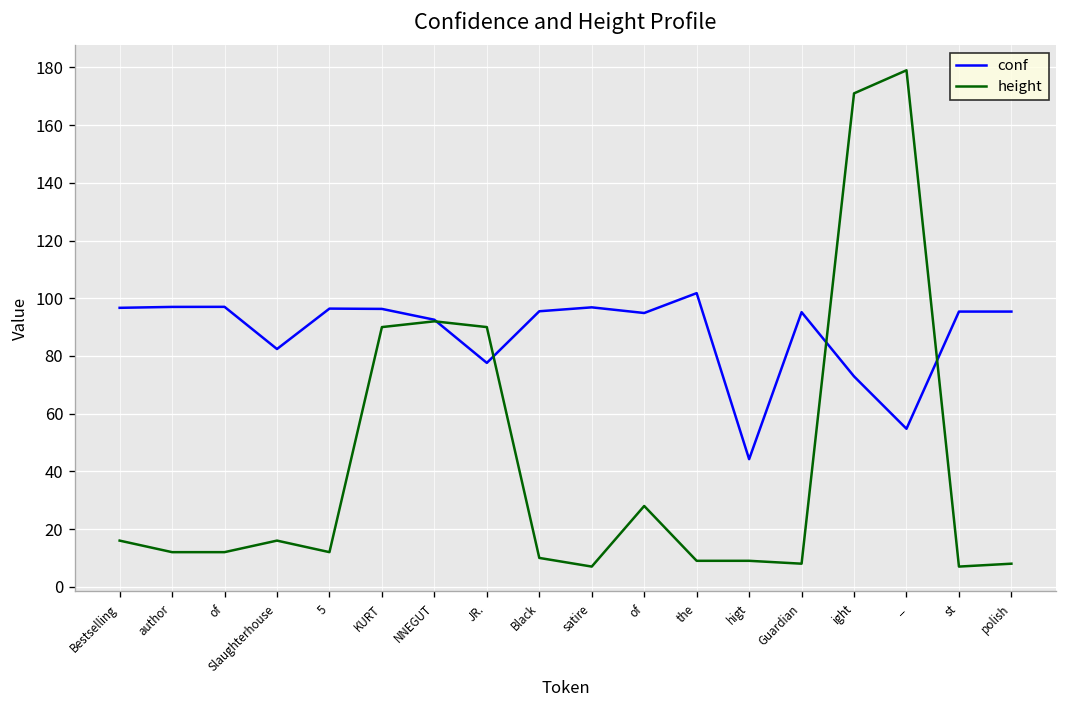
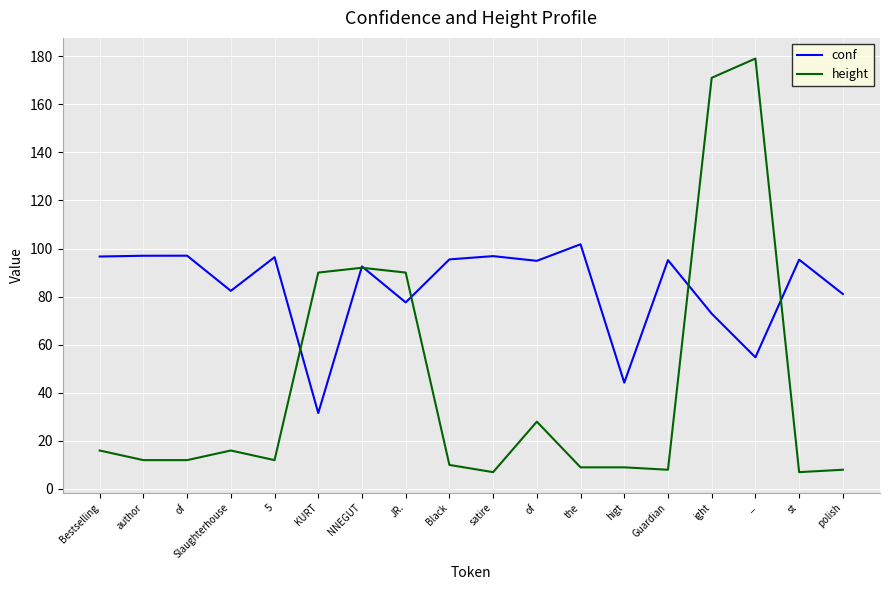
conf, KURT: 96 -> 32
conf, polish: 95 -> 81
